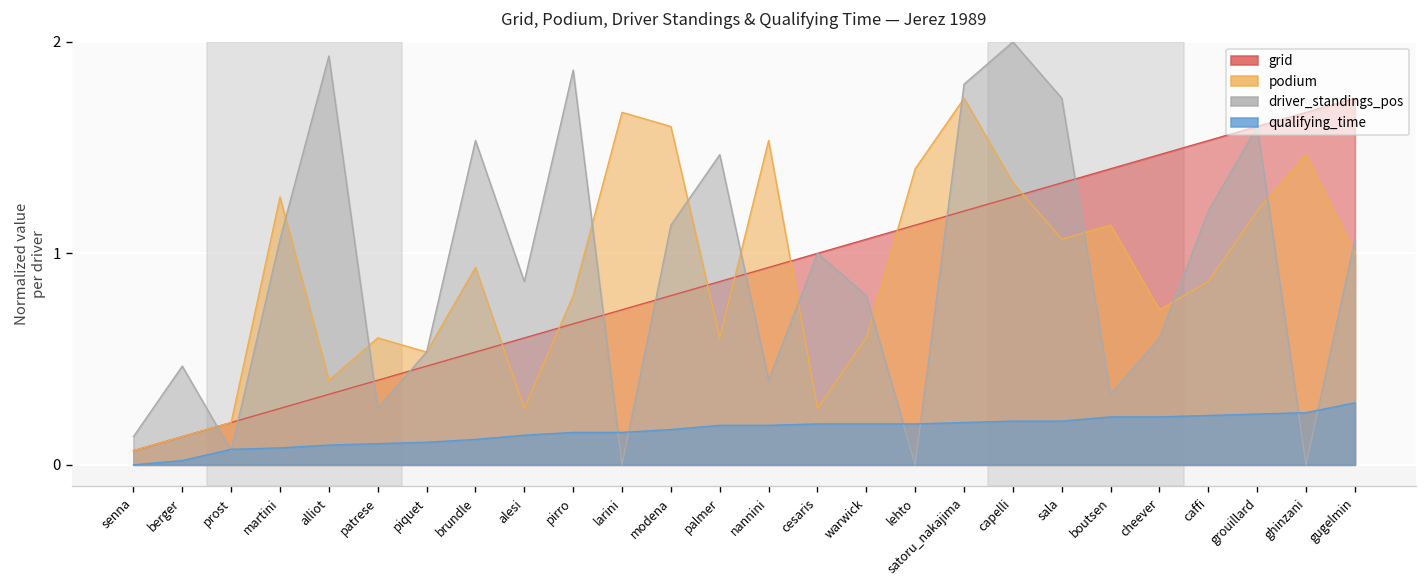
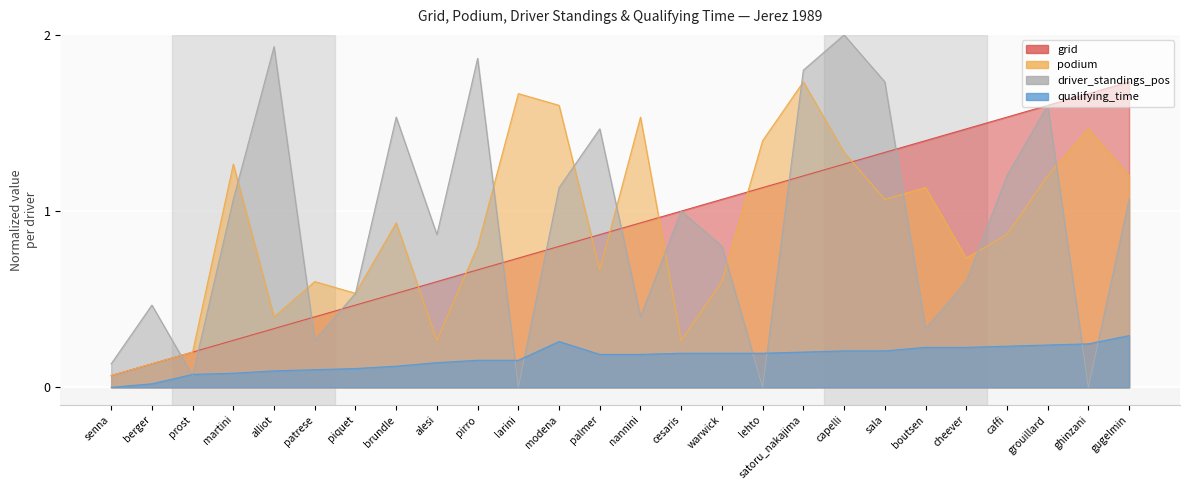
qualifying_time, modena: 0.17 -> 0.26
podium, palmer: 0.60 -> 0.67
podium, gugelmin: 1.00 -> 1.20
